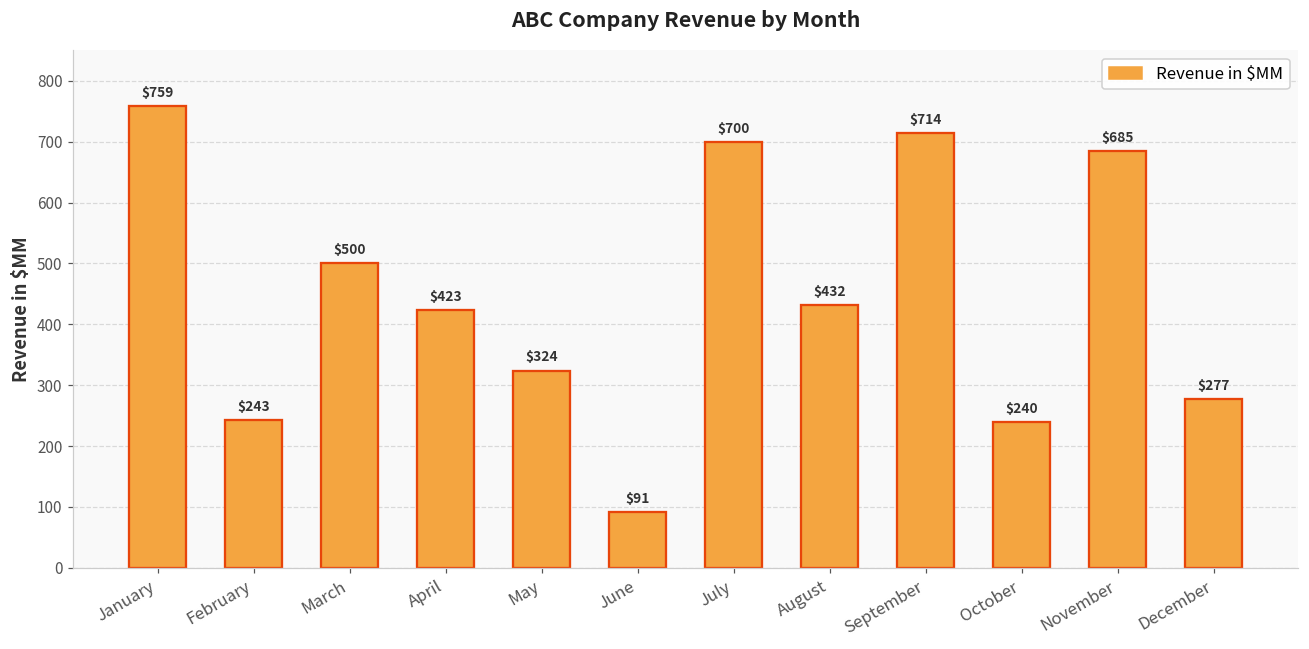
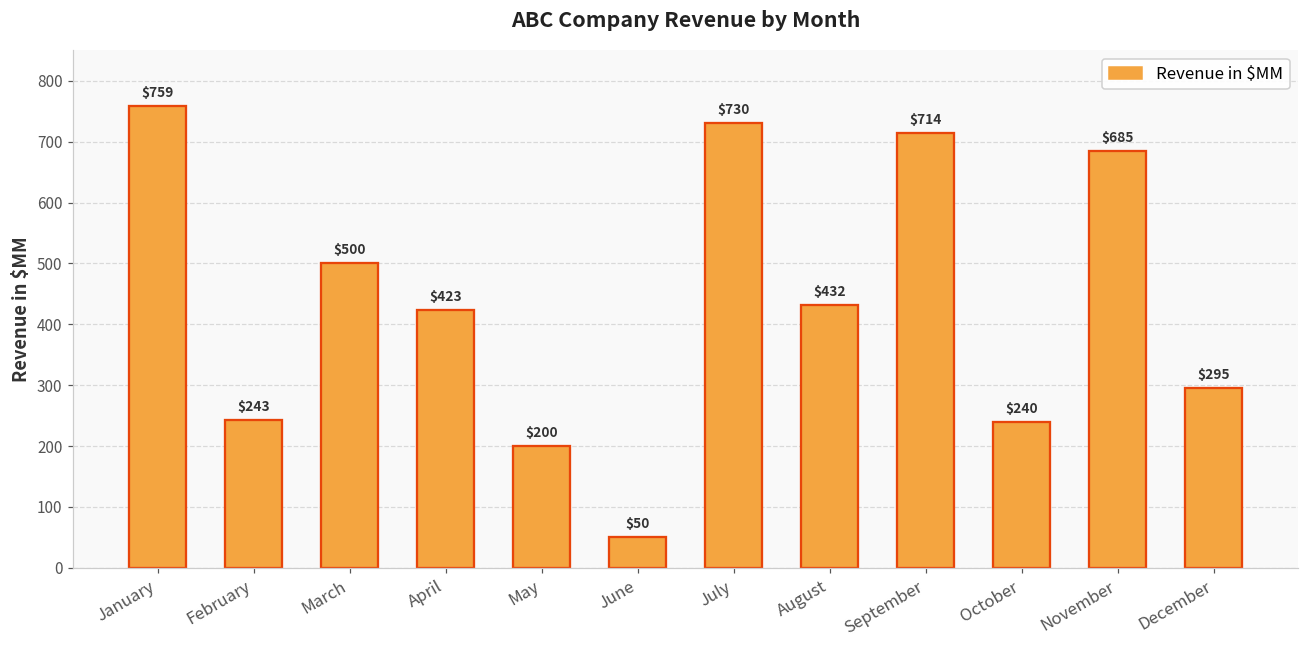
May: $324 -> $200
June: $91 -> $50
July: $700 -> $730
December: $277 -> $295
